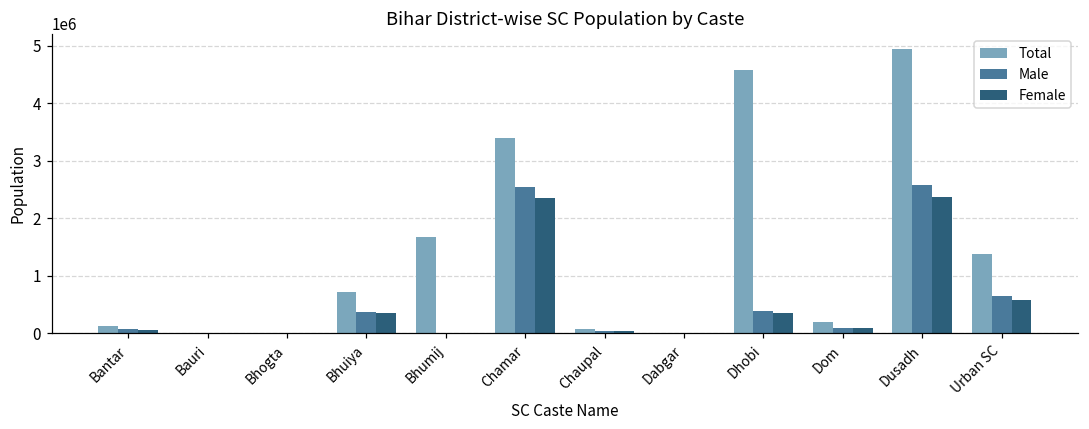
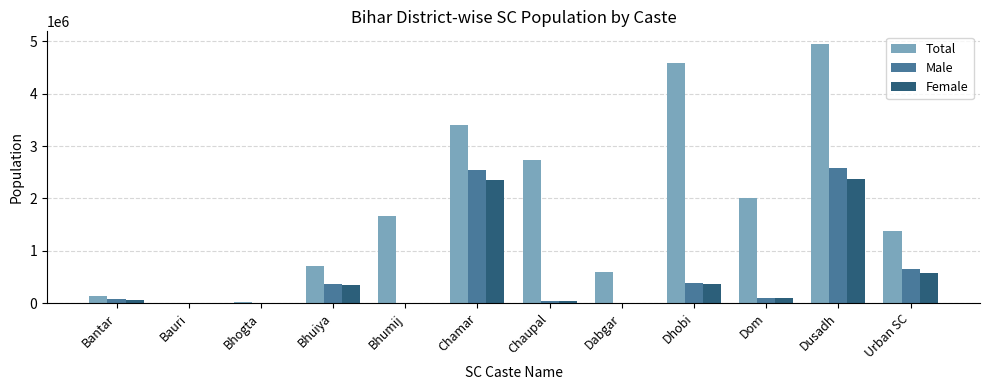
Total, Chaupal: 100000 -> 2700000
Total, Dabgar: 0 -> 600000
Total, Dom: 200000 -> 2000000
